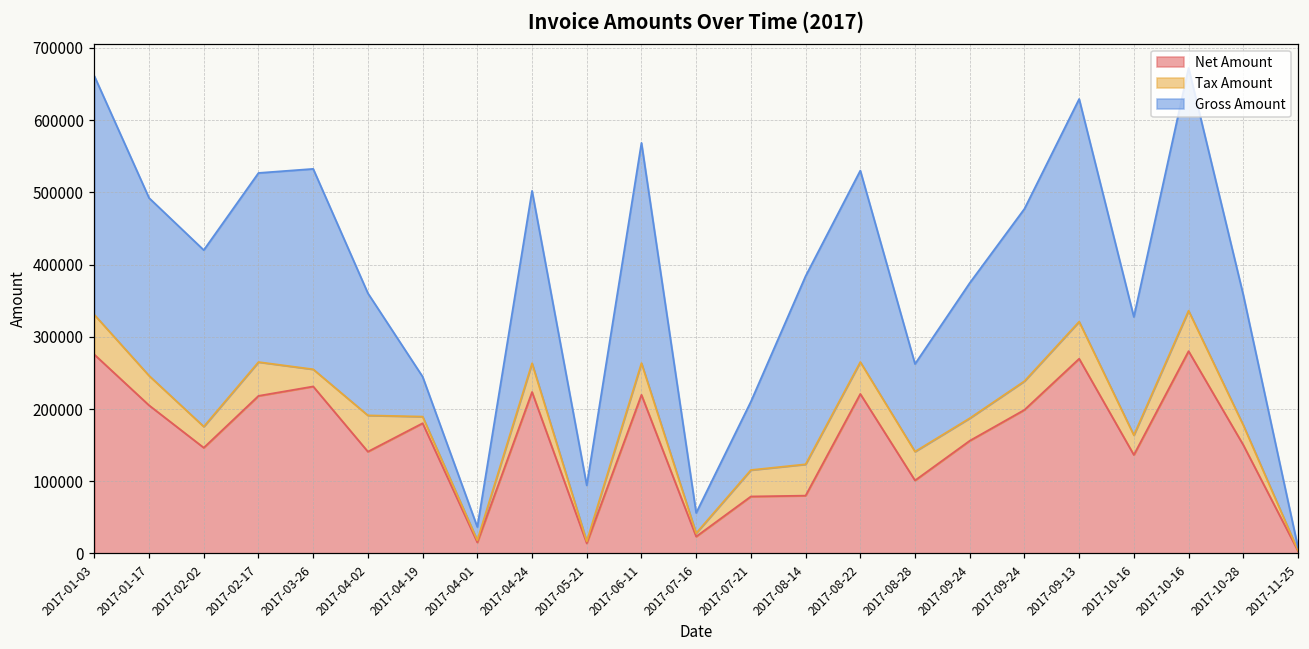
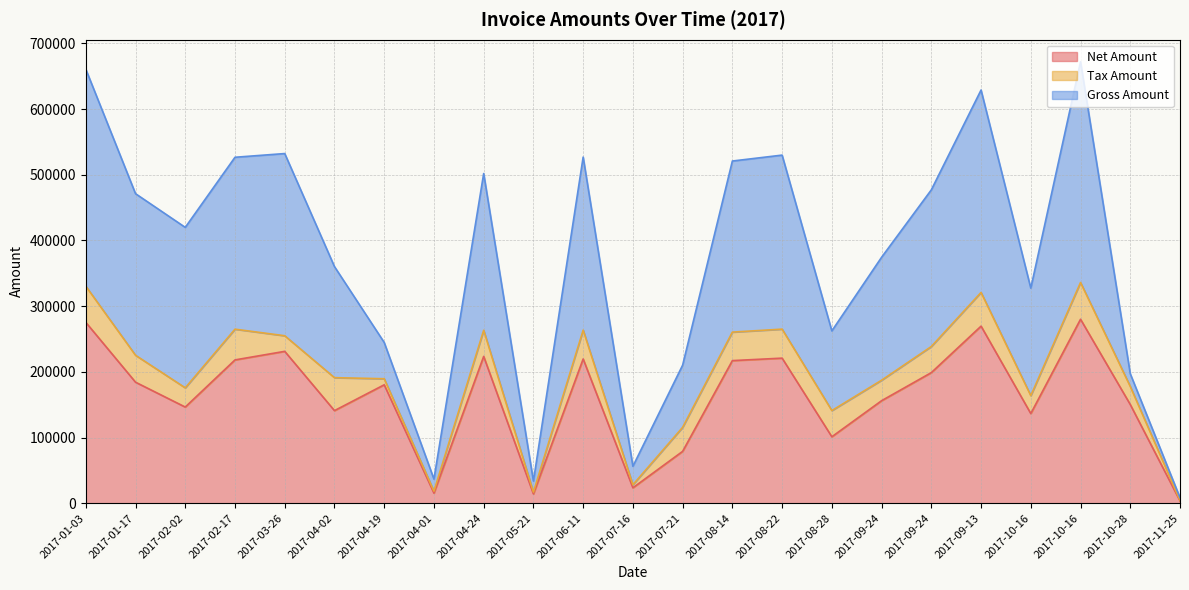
Net Amount, 2017-01-17: 210000 -> 180000
Gross Amount, 2017-05-21: 80000 -> 20000
Gross Amount, 2017-06-11: 300000 -> 260000
Net Amount, 2017-08-14: 80000 -> 220000
Gross Amount, 2017-10-28: 180000 -> 20000
